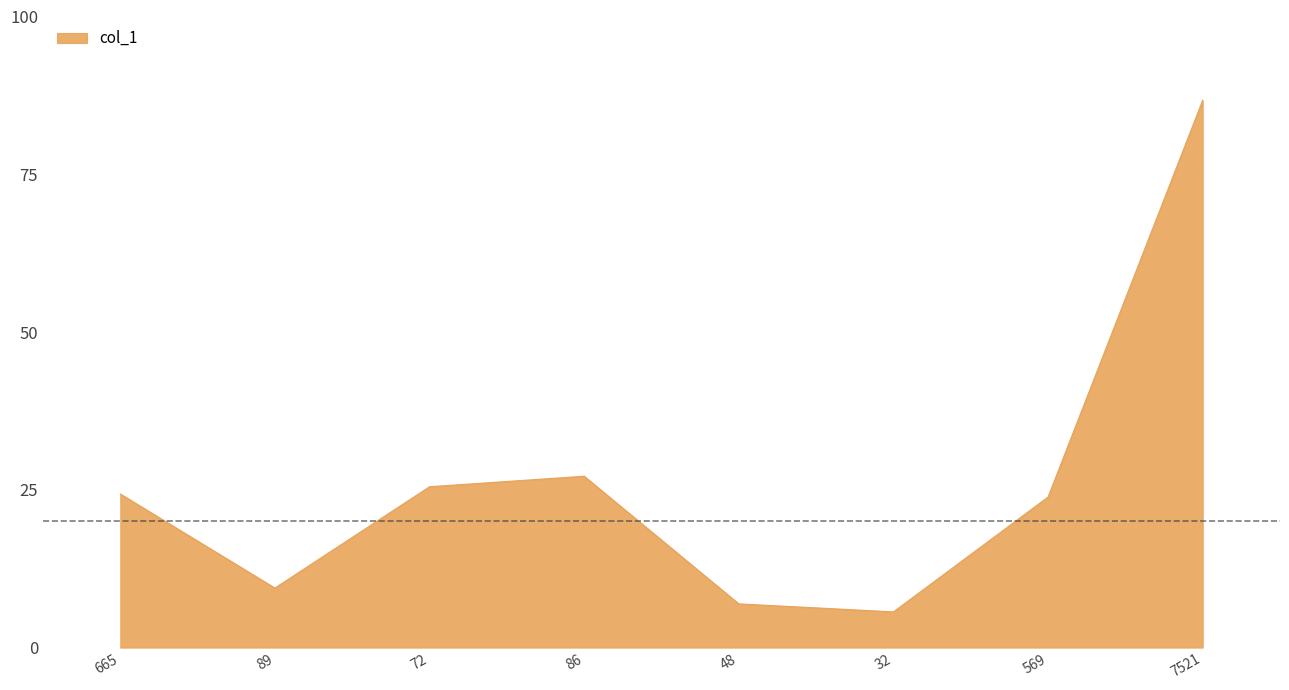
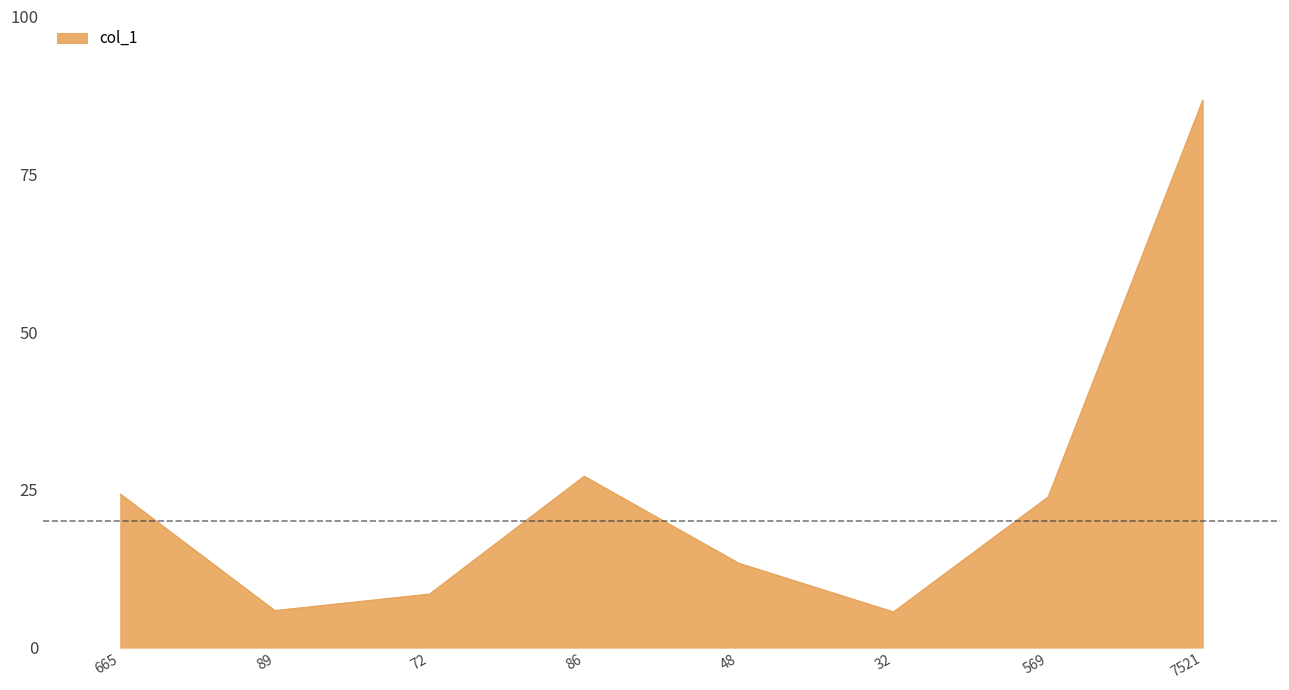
89: 9 -> 6
72: 25 -> 8
48: 7 -> 13
